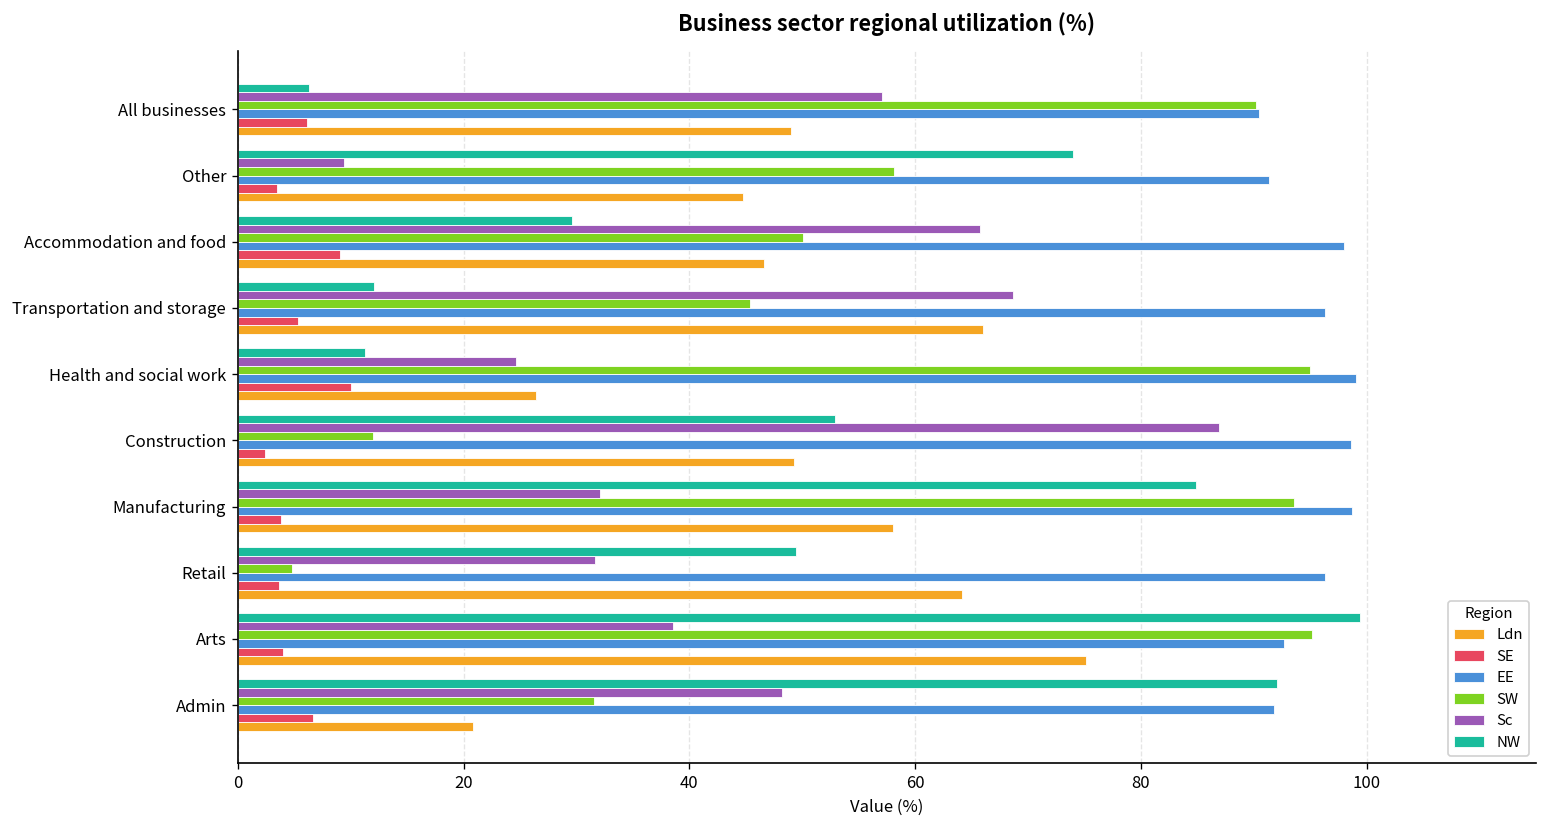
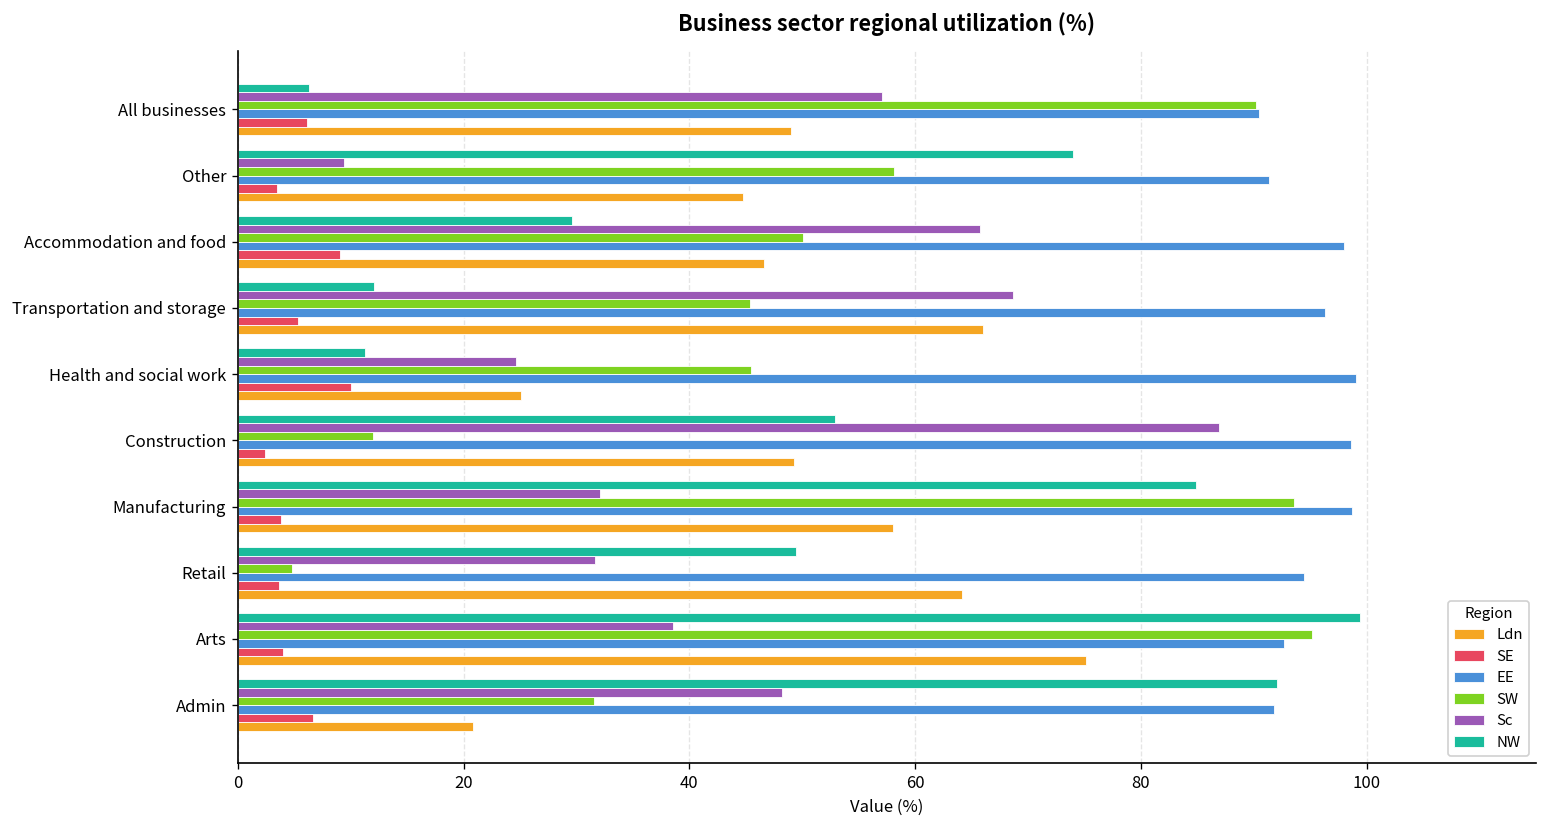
SW, Health and social work: 95 -> 45
Ldn, Health and social work: 26 -> 25
EE, Retail: 96 -> 94
